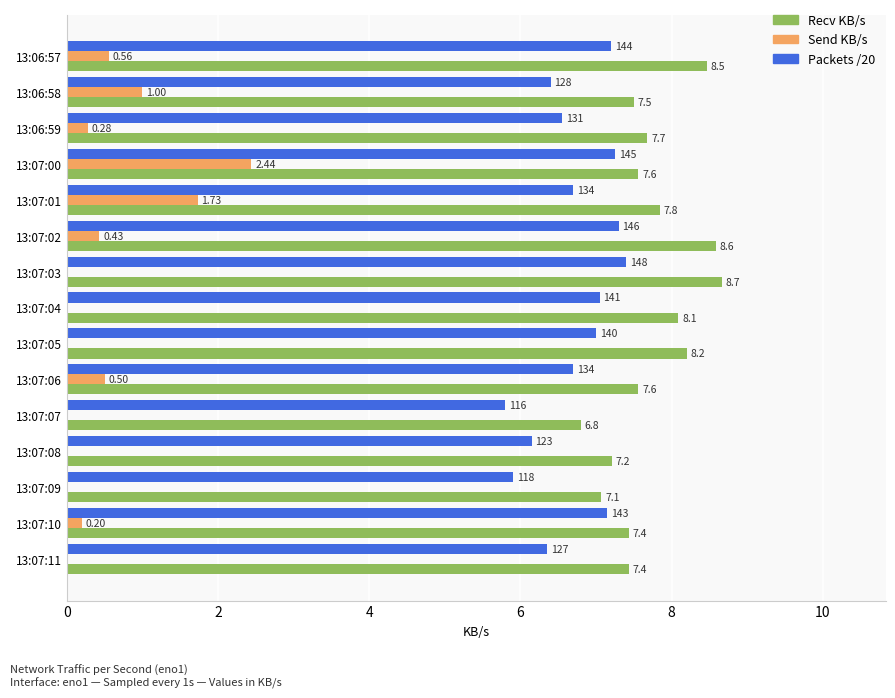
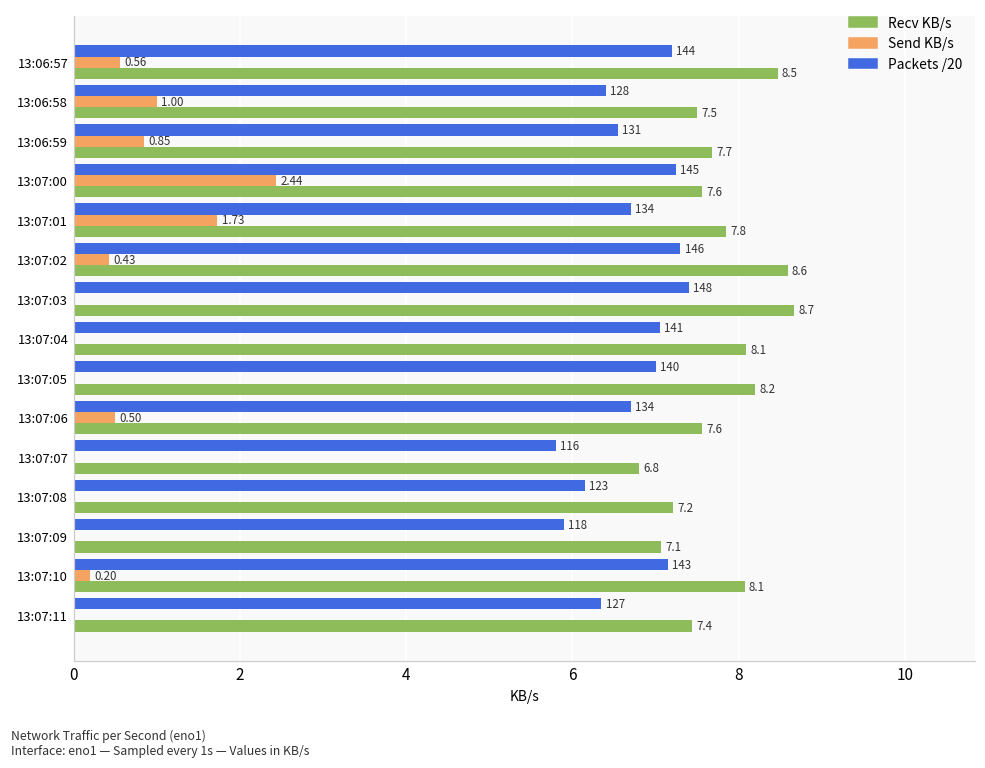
Send KB/s, 13:06:59: 0.28 -> 0.85
Recv KB/s, 13:07:10: 7.4 -> 8.1
